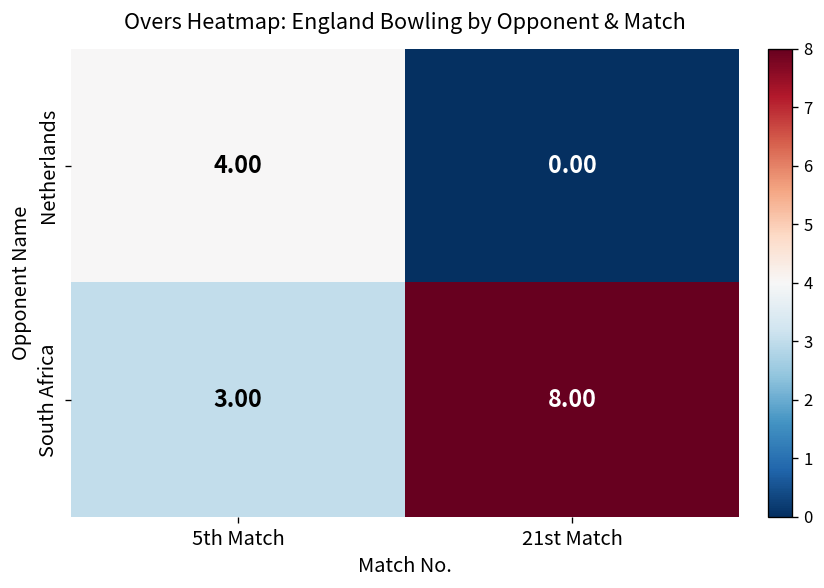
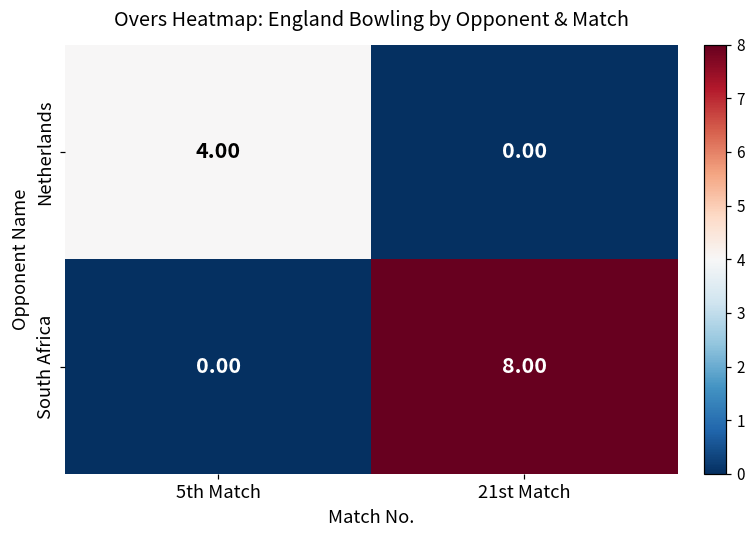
South Africa, 5th Match: 3.00 -> 0.00
